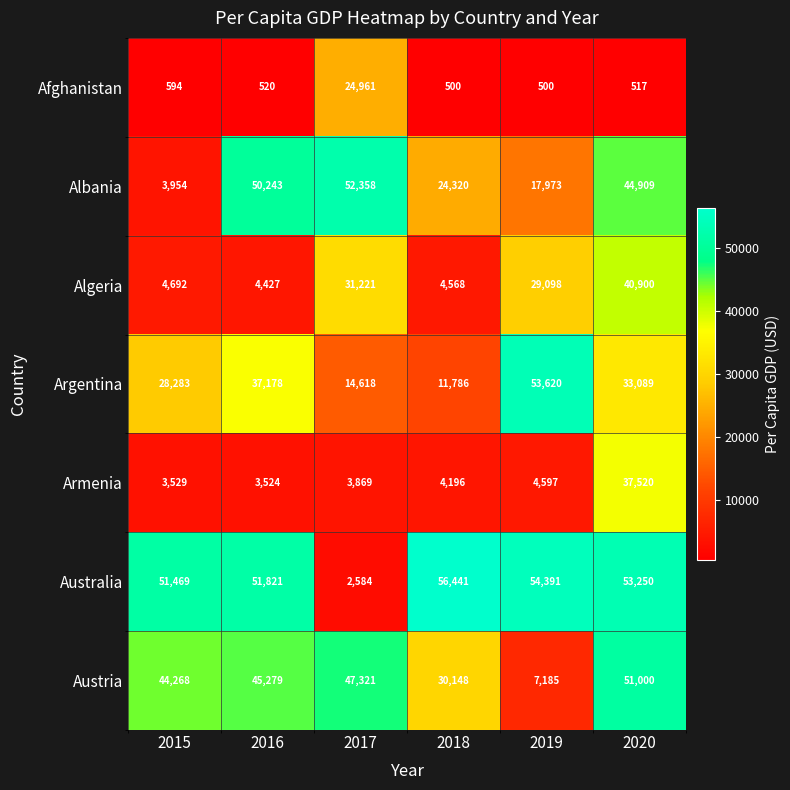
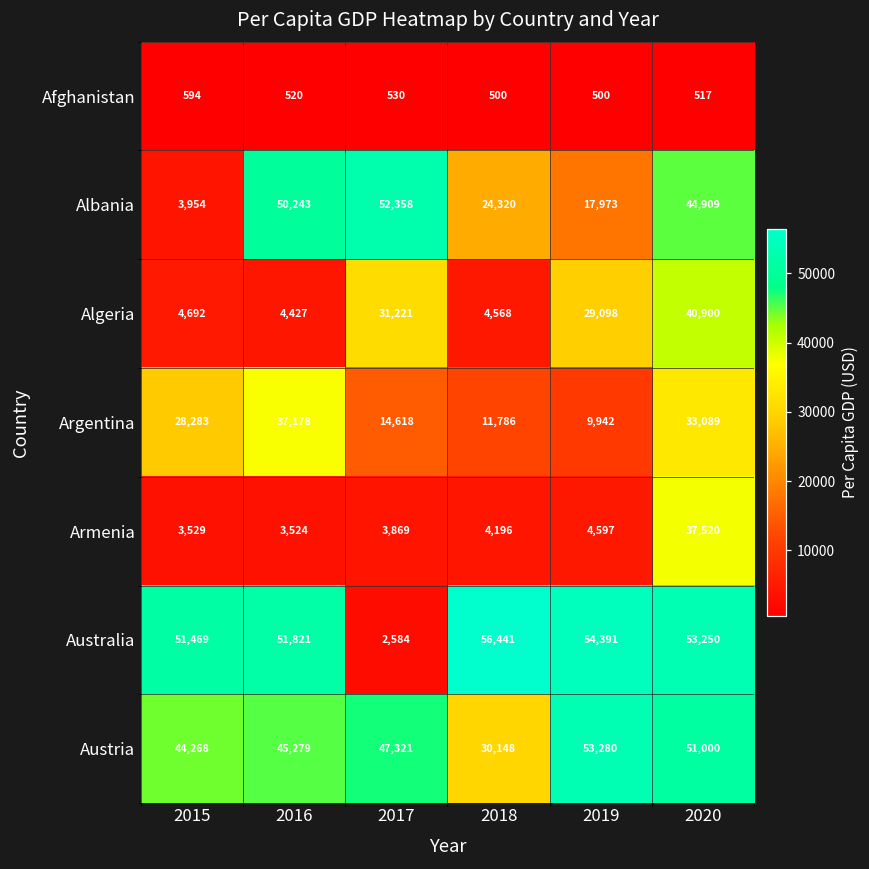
Afghanistan, 2017: 24,961 -> 530
Argentina, 2019: 53,620 -> 9,942
Austria, 2019: 7,185 -> 53,280
